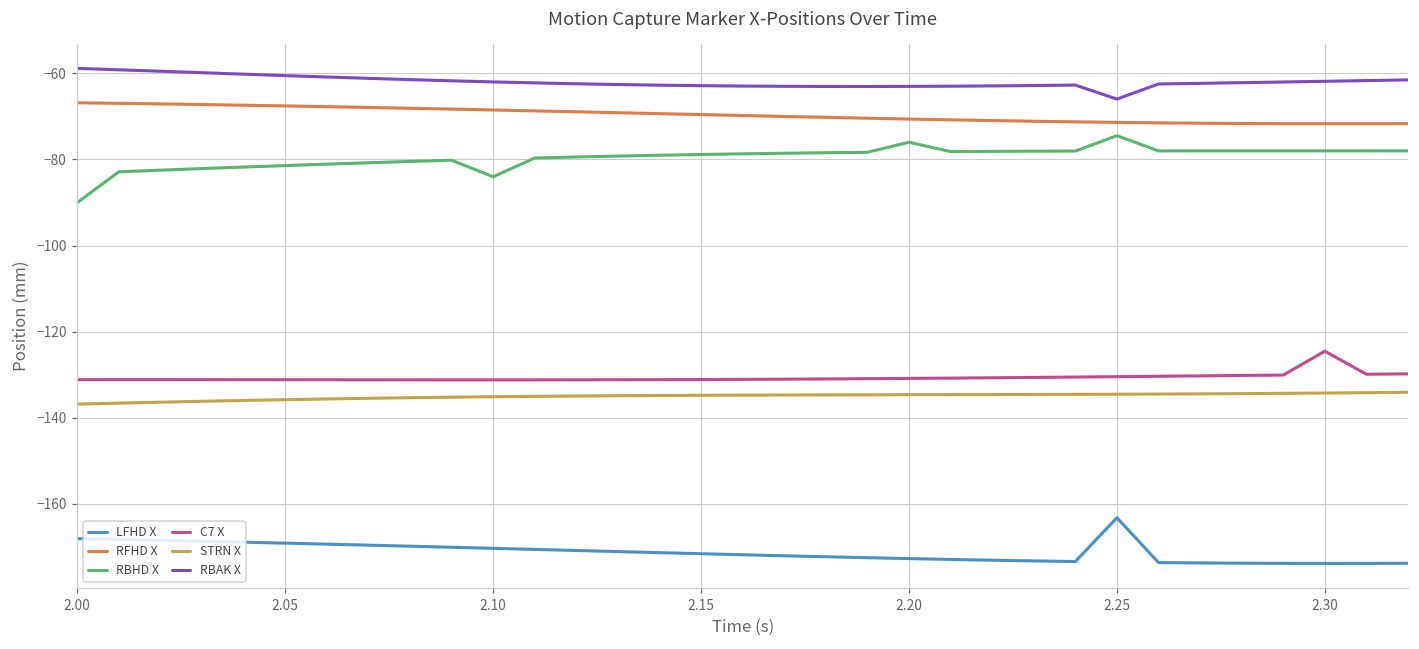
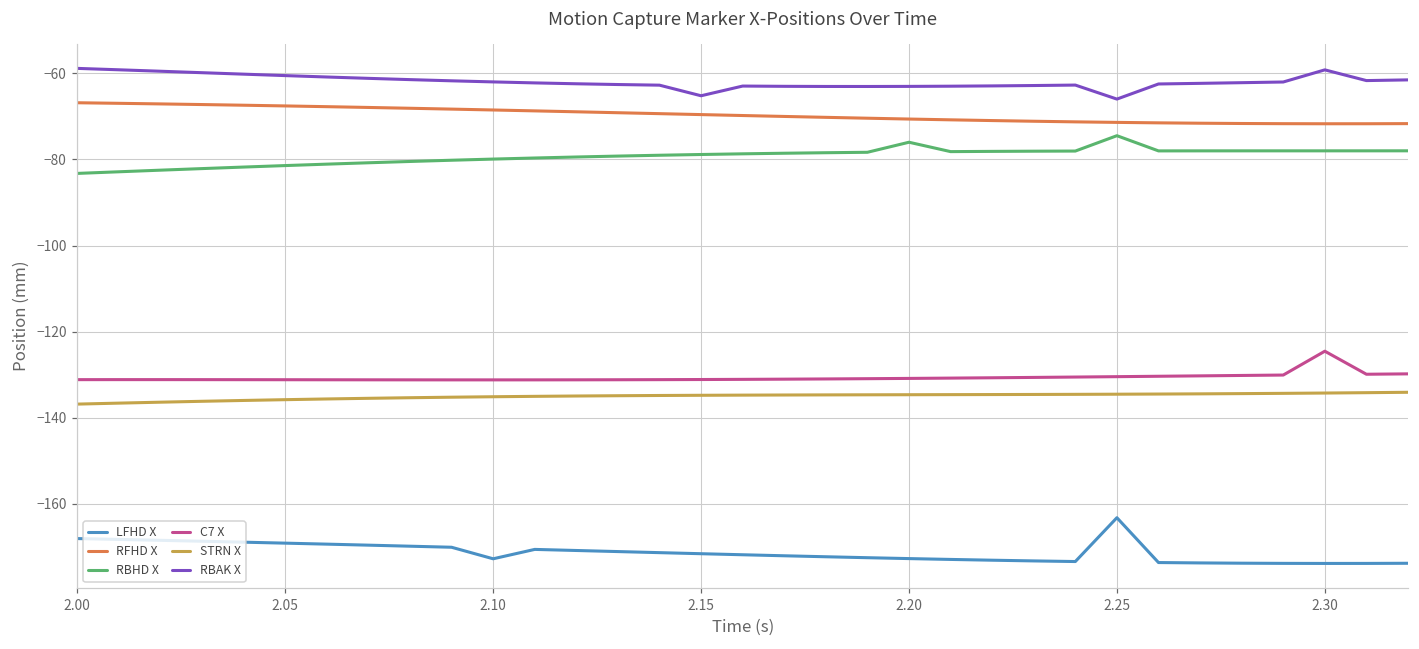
RBHD X, 2.00: -90 -> -83
LFHD X, 2.10: -170 -> -173
RBHD X, 2.10: -84 -> -80
RBAK X, 2.15: -63 -> -65
RBAK X, 2.30: -62 -> -59
